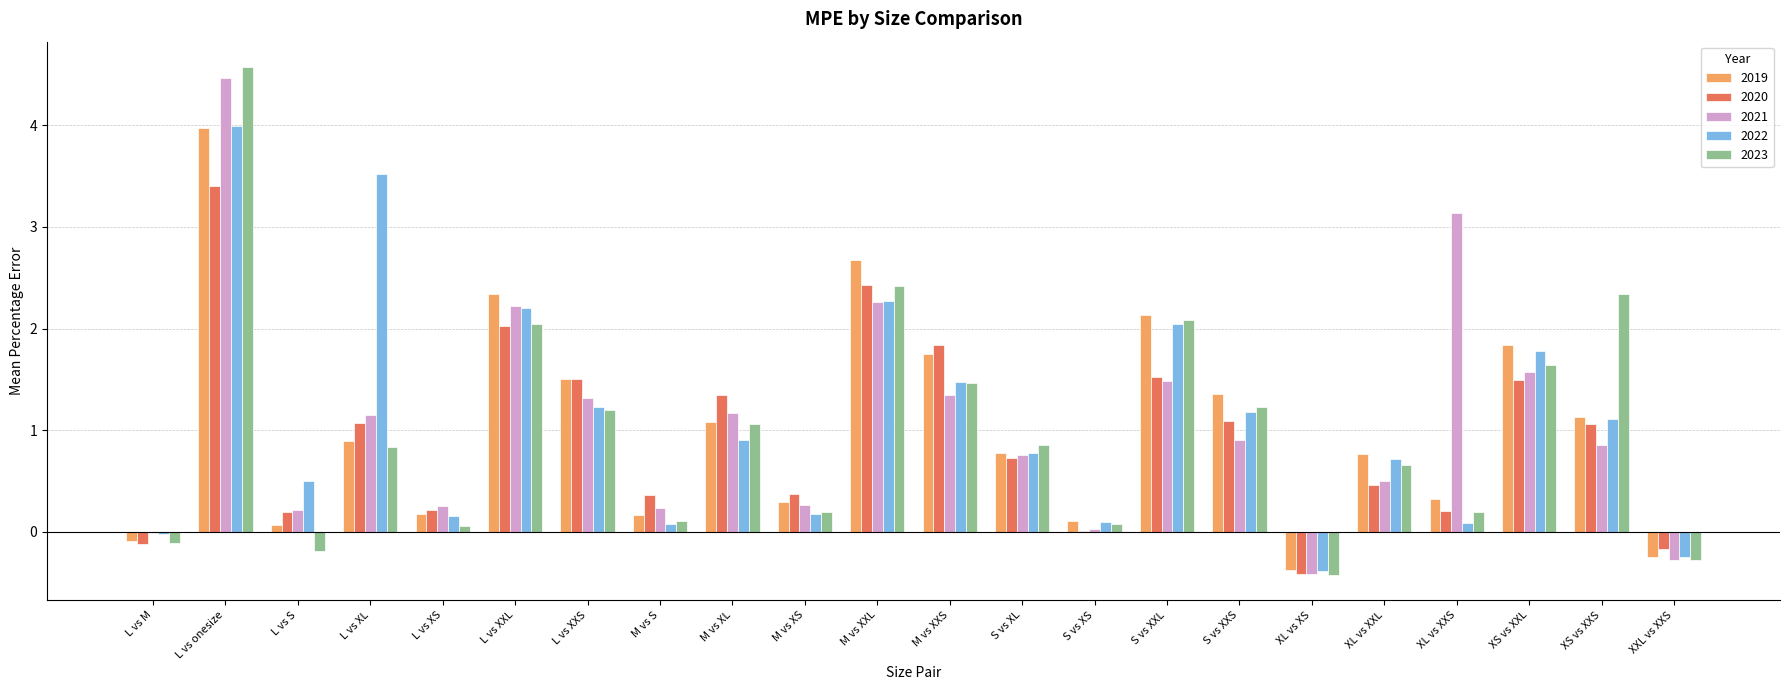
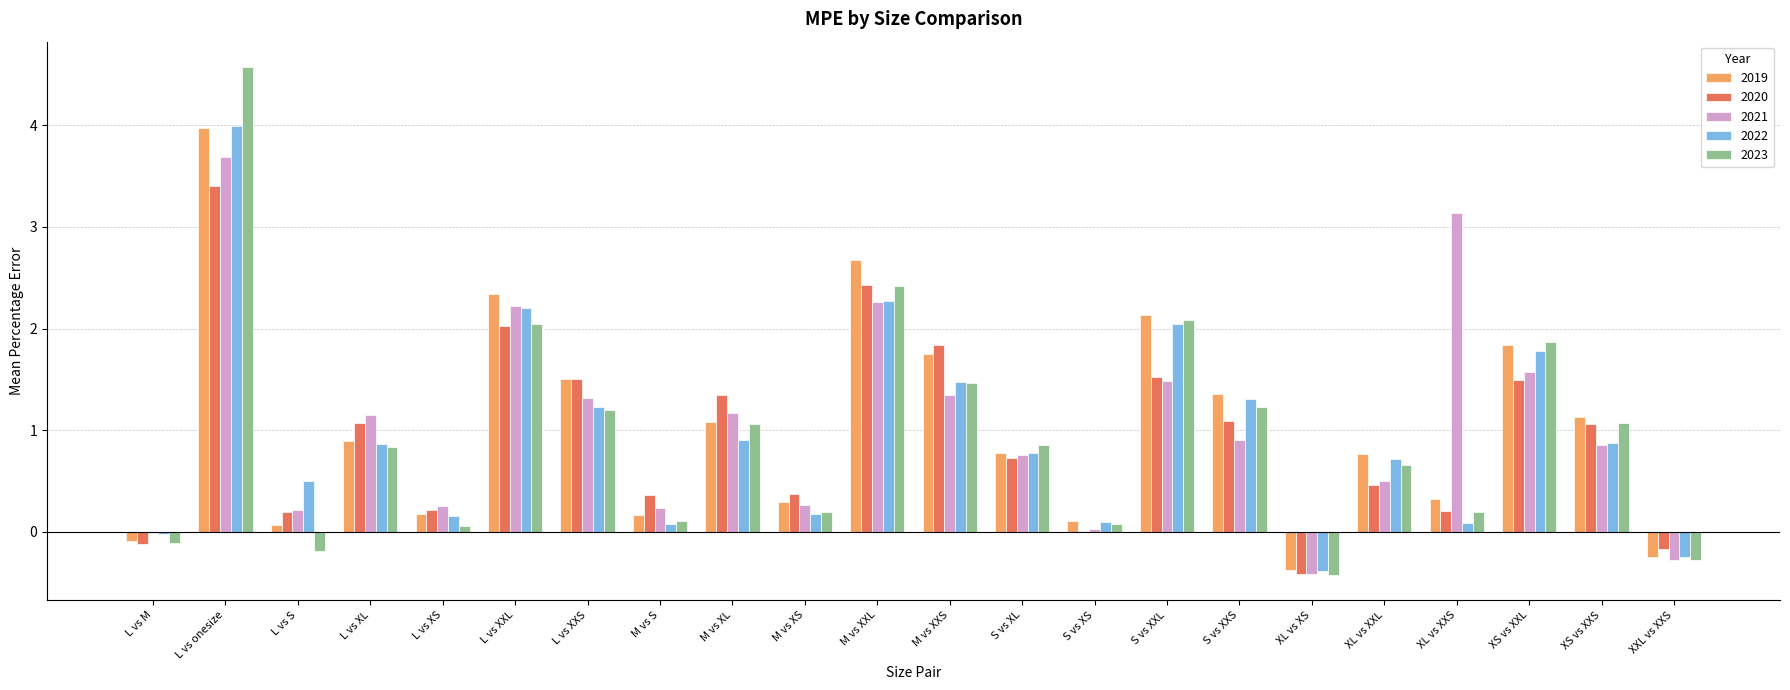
2021, L vs onesize: 4.46 -> 3.69
2022, L vs XL: 3.52 -> 0.87
2022, S vs XXS: 1.18 -> 1.30
2023, XS vs XXL: 1.64 -> 1.87
2022, XS vs XXS: 1.11 -> 0.88
2023, XS vs XXS: 2.34 -> 1.07
